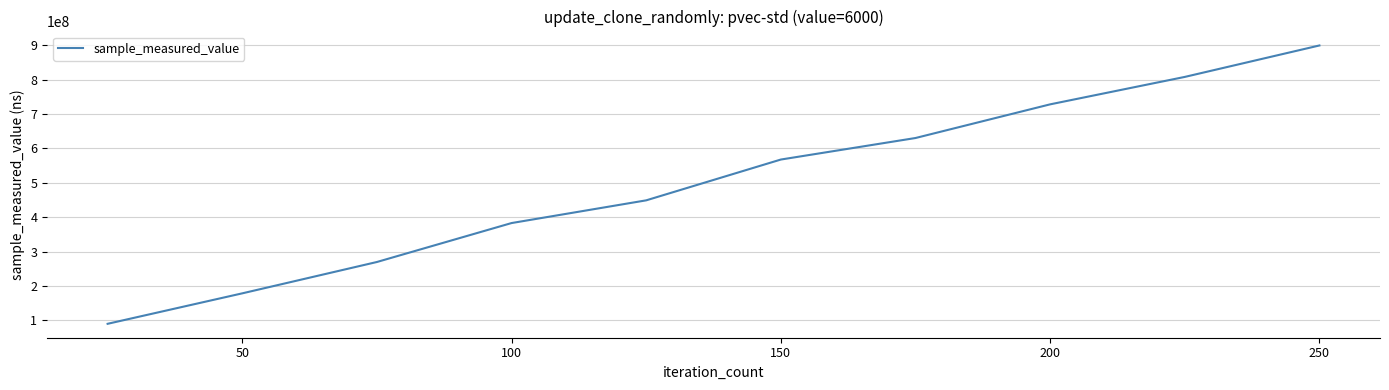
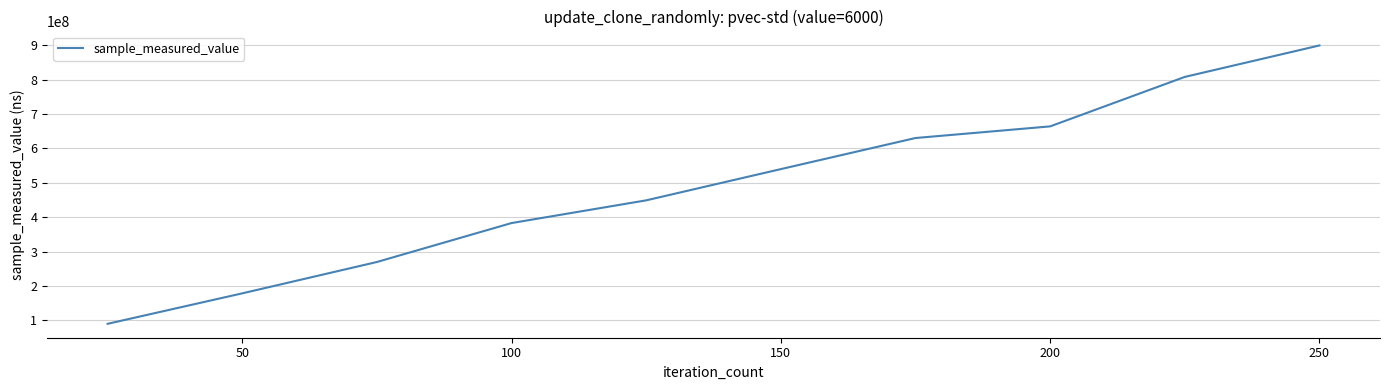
150: 570000000 -> 540000000
200: 730000000 -> 660000000
